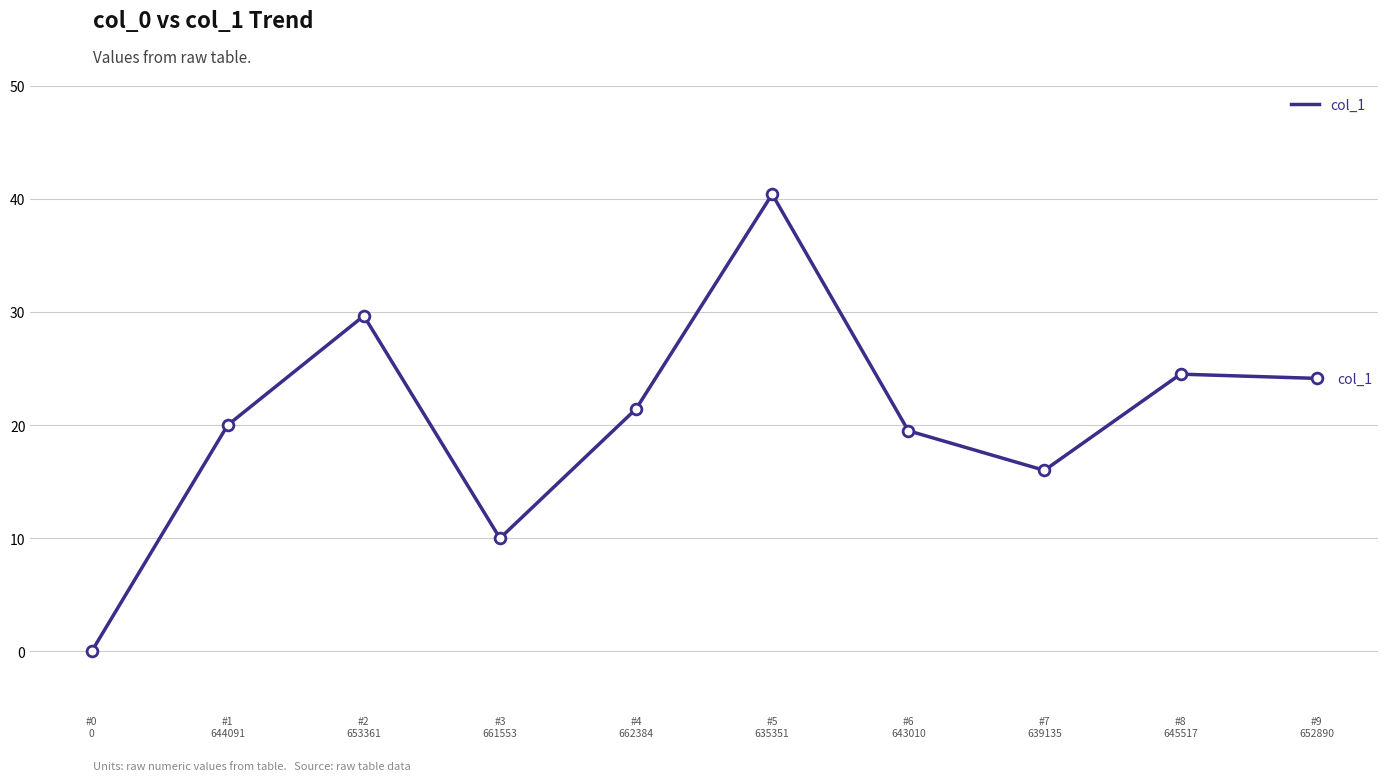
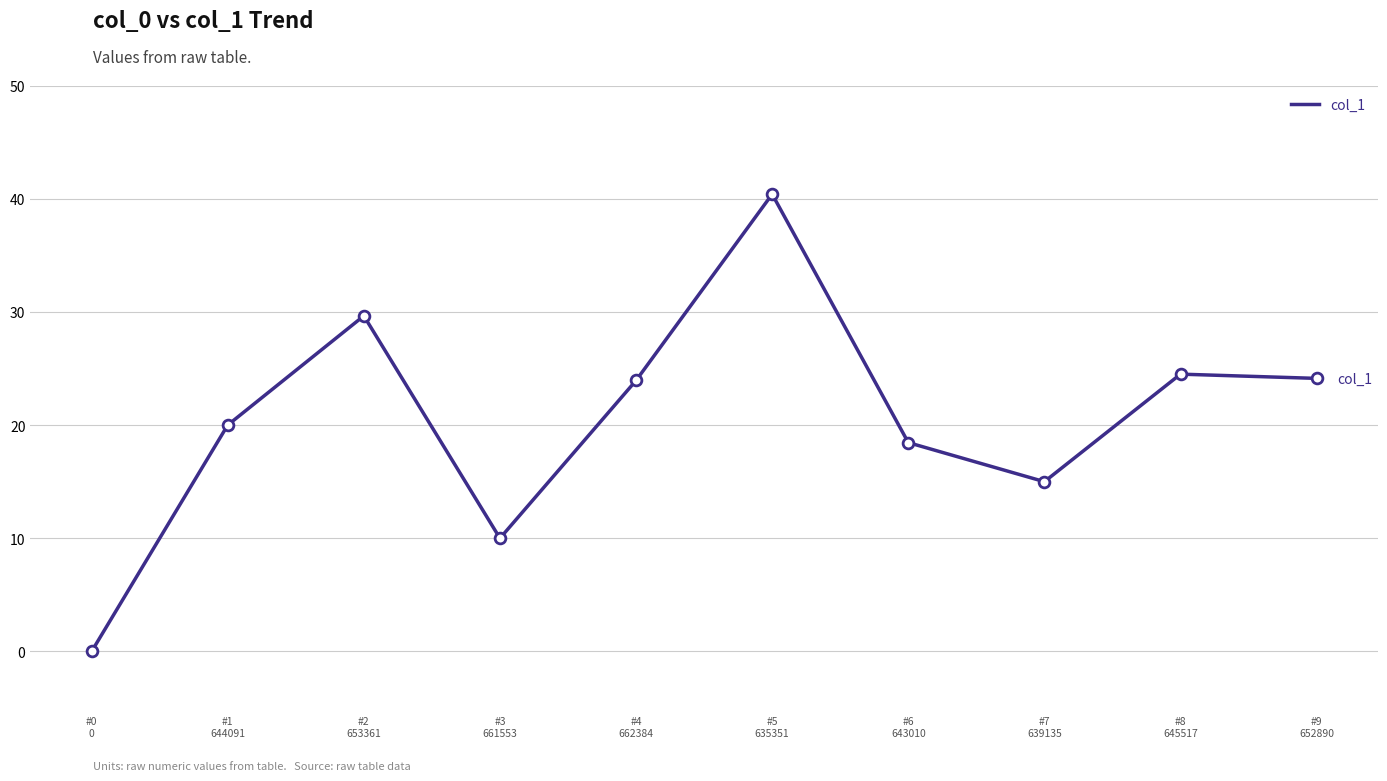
#4 662384: 21.4 -> 23.9
#6 643010: 19.5 -> 18.5
#7 639135: 16 -> 15
